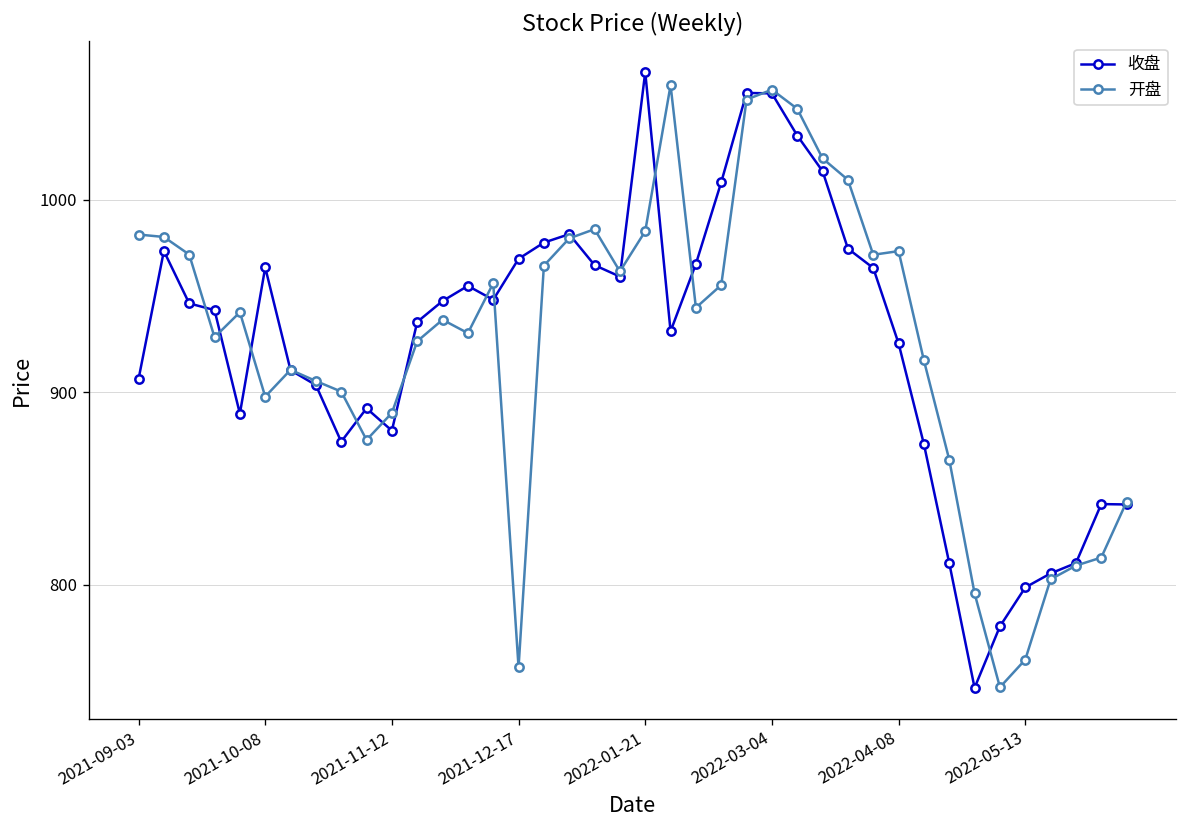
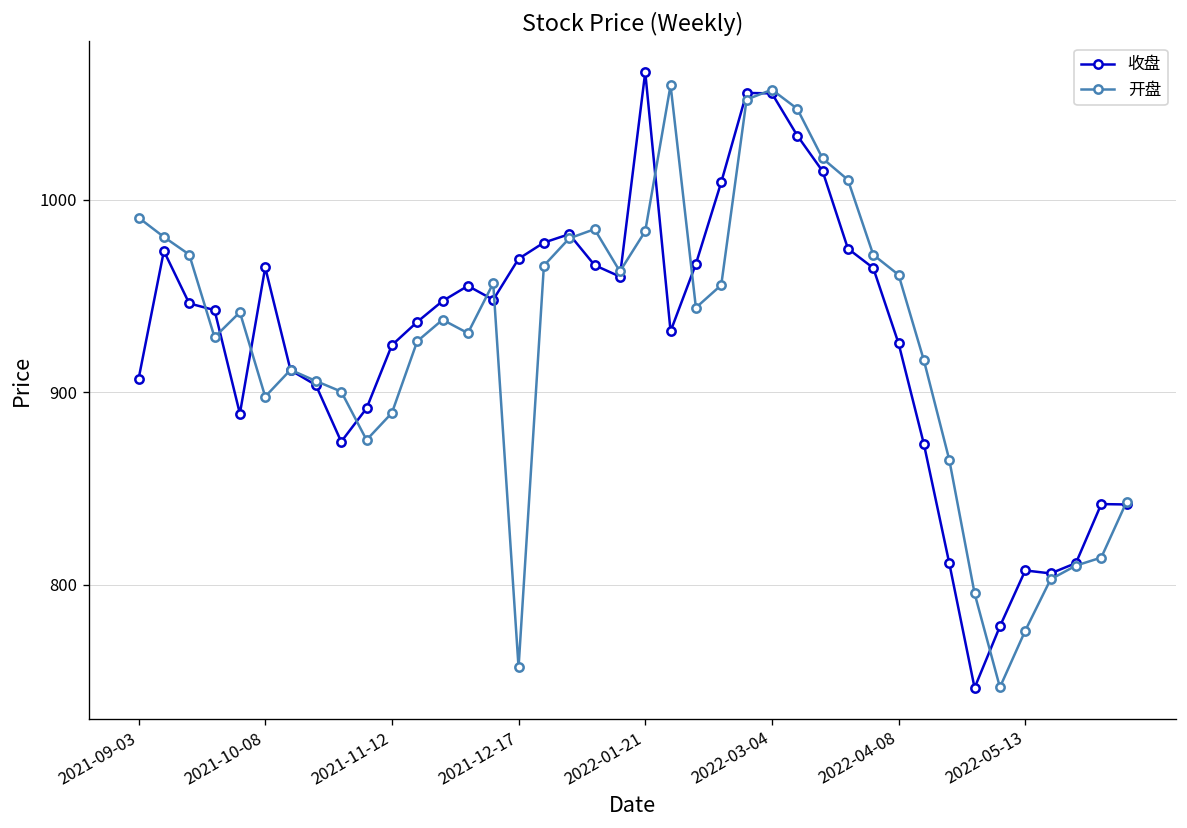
开盘, 2021-09-03: 982 -> 991
收盘, 2021-11-12: 880 -> 924
开盘, 2022-04-08: 973 -> 961
收盘, 2022-05-13: 799 -> 808
开盘, 2022-05-13: 761 -> 776
